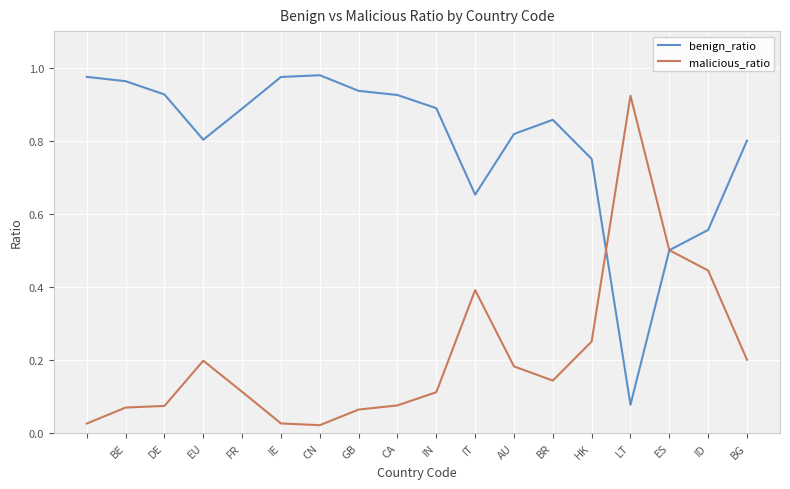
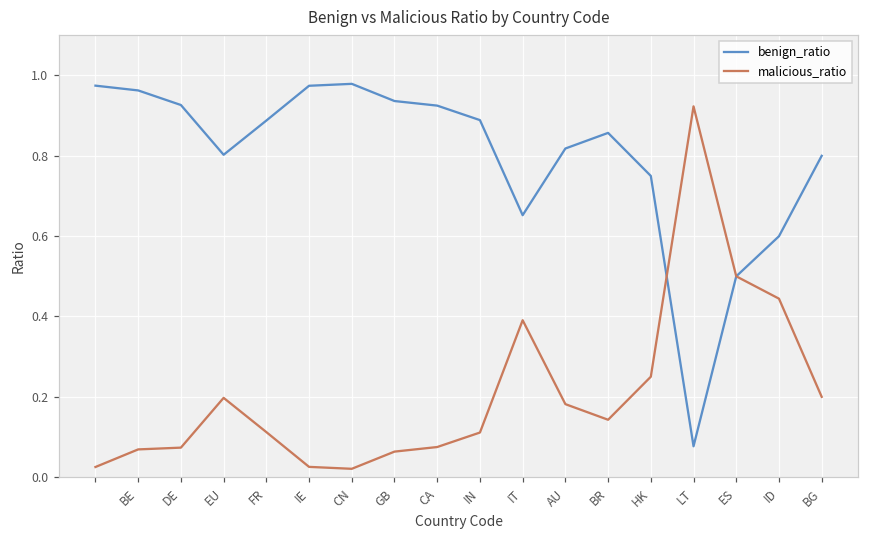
benign_ratio, ID: 0.56 -> 0.60
